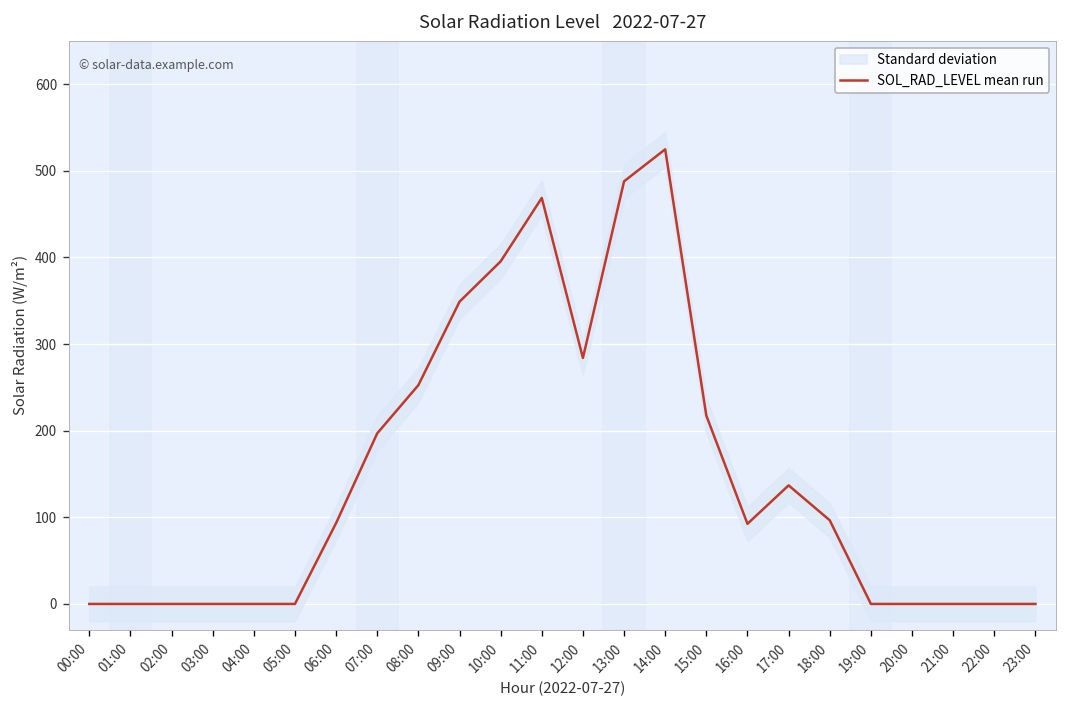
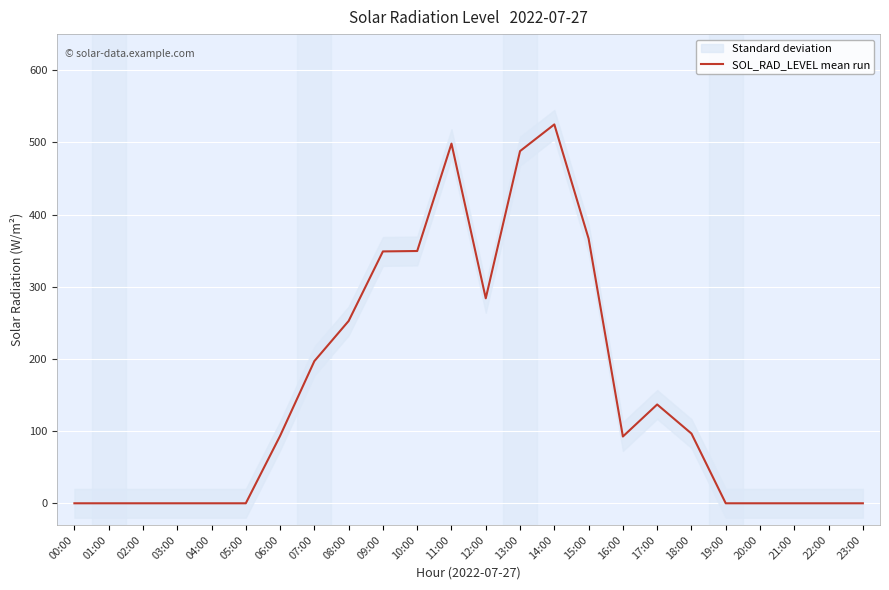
SOL_RAD_LEVEL mean run, 10:00: 400 -> 350
SOL_RAD_LEVEL mean run, 11:00: 470 -> 500
SOL_RAD_LEVEL mean run, 15:00: 220 -> 370
